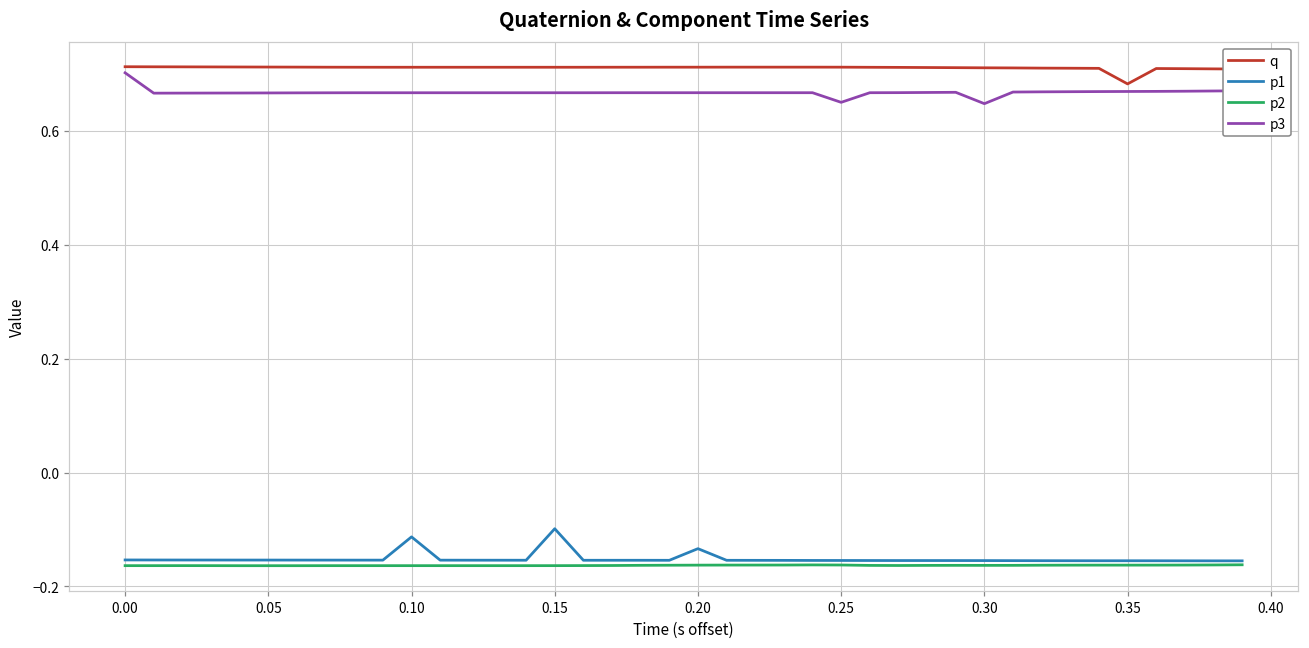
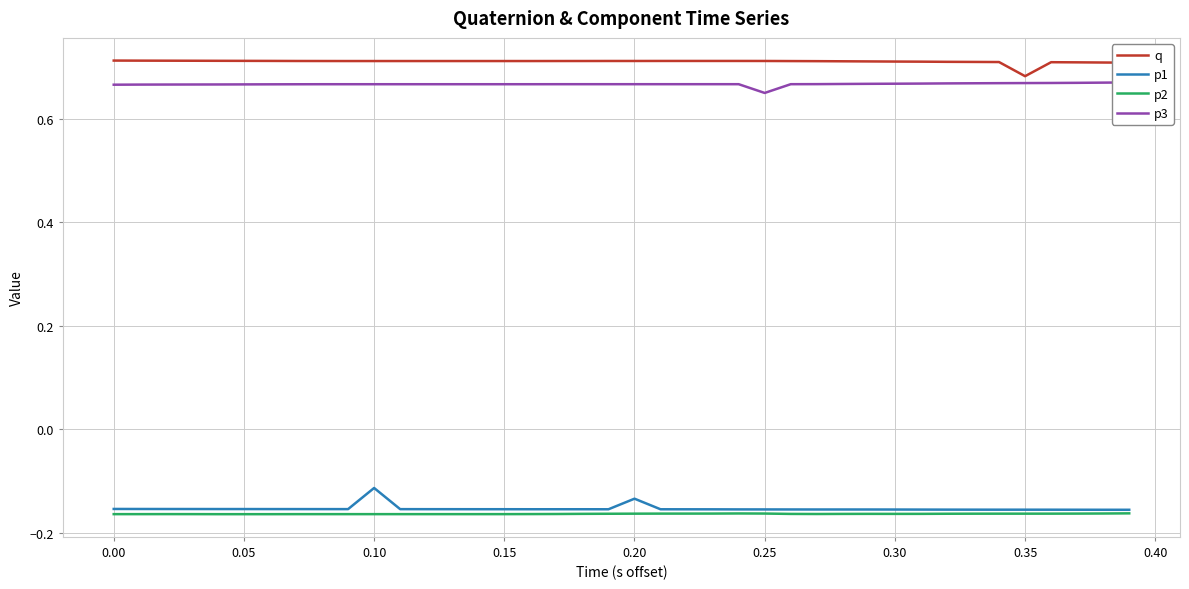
p3, 0.00: 0.70 -> 0.67
p1, 0.15: -0.10 -> -0.15
p3, 0.30: 0.65 -> 0.67
